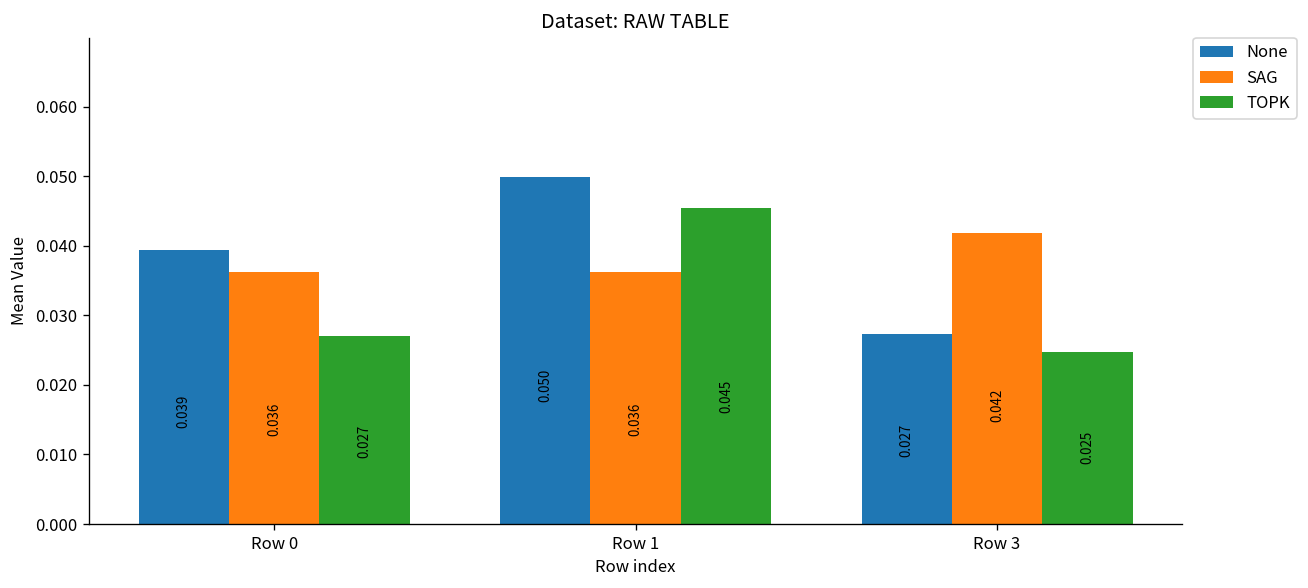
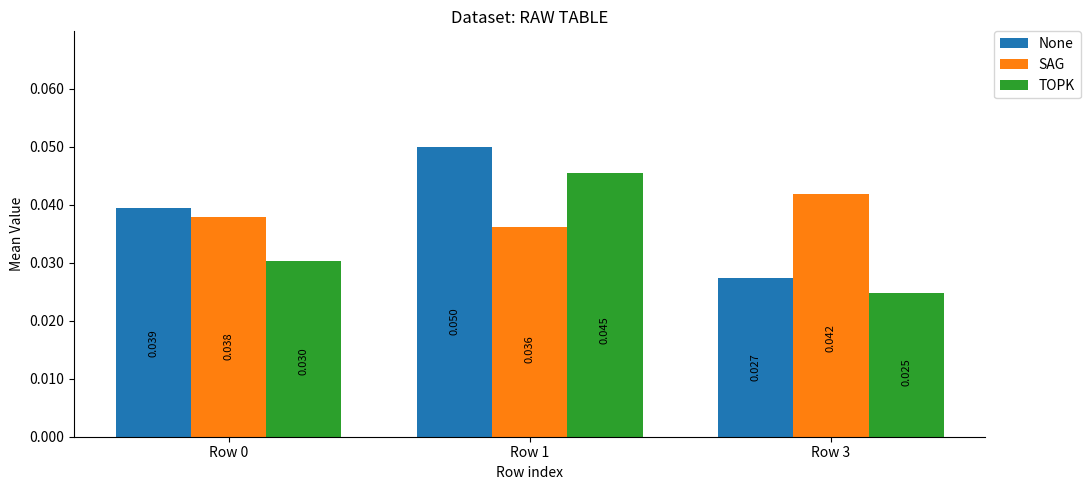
SAG, Row 0: 0.036 -> 0.038
TOPK, Row 0: 0.027 -> 0.030
